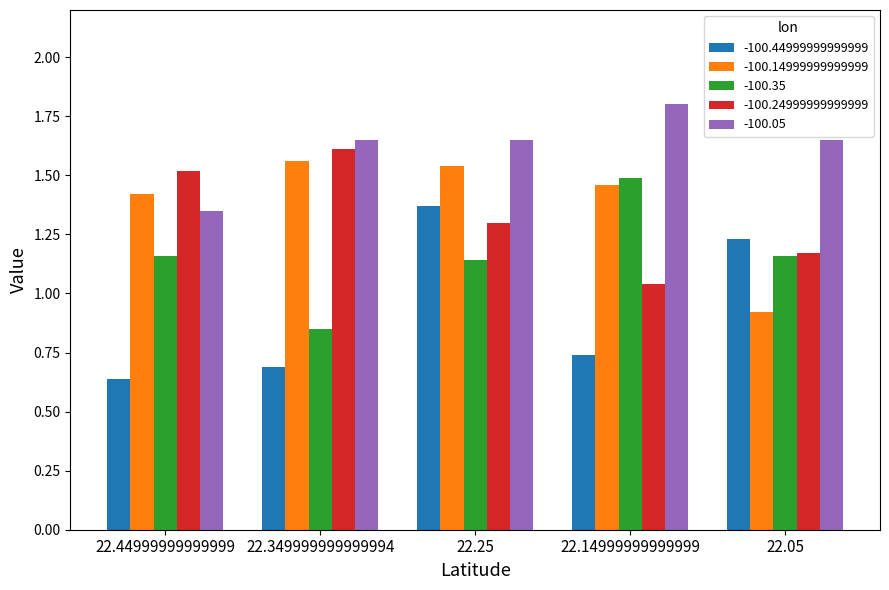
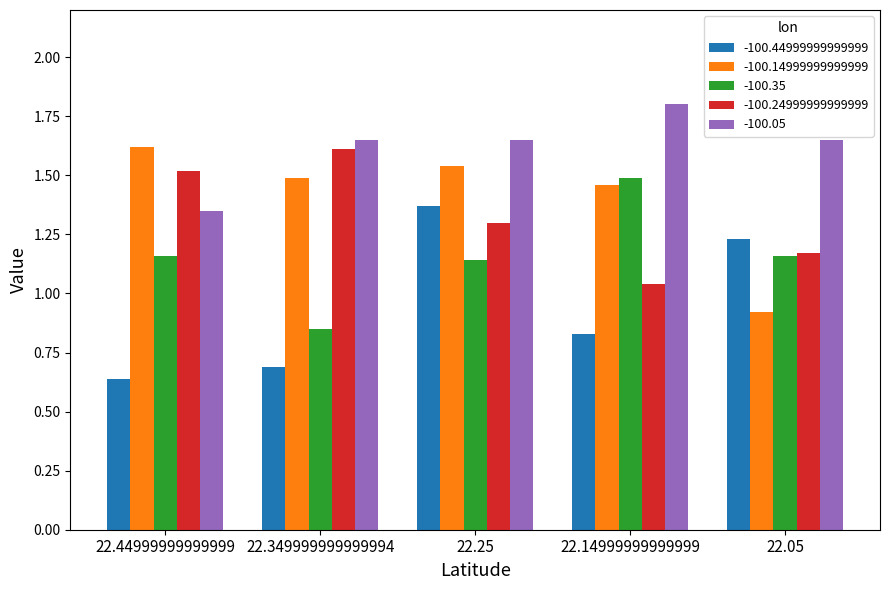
-100.14999999999999, 22.44999999999999: 1.42 -> 1.62
-100.14999999999999, 22.349999999999994: 1.56 -> 1.49
-100.44999999999999, 22.14999999999999: 0.74 -> 0.83
